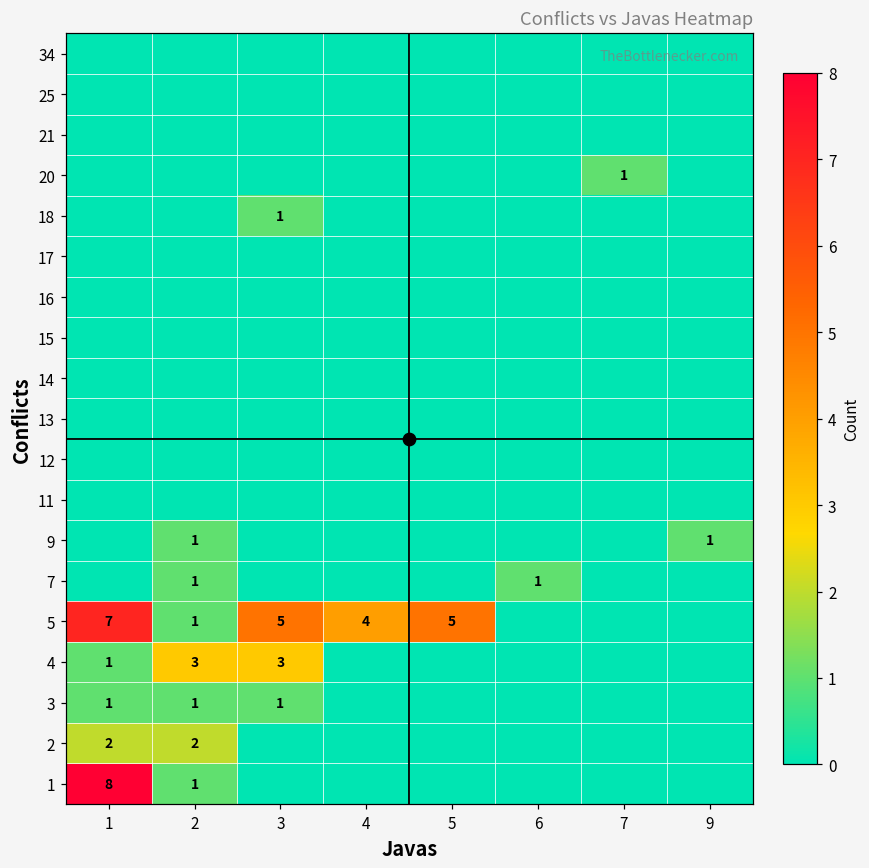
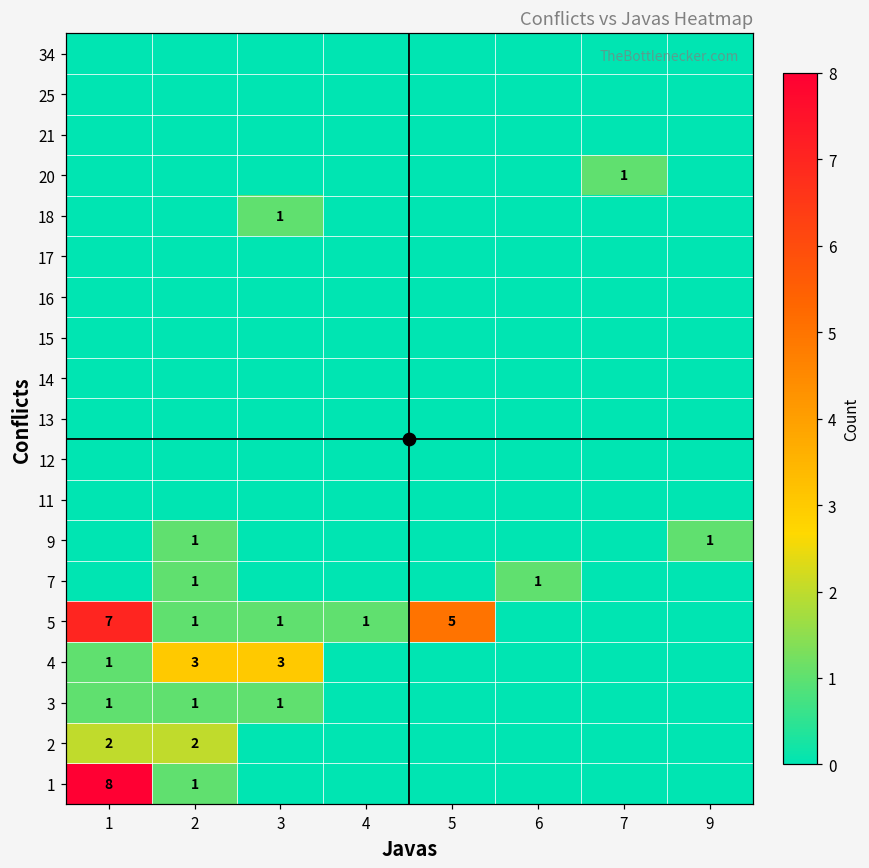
5, 3: 5 -> 1
5, 4: 4 -> 1
